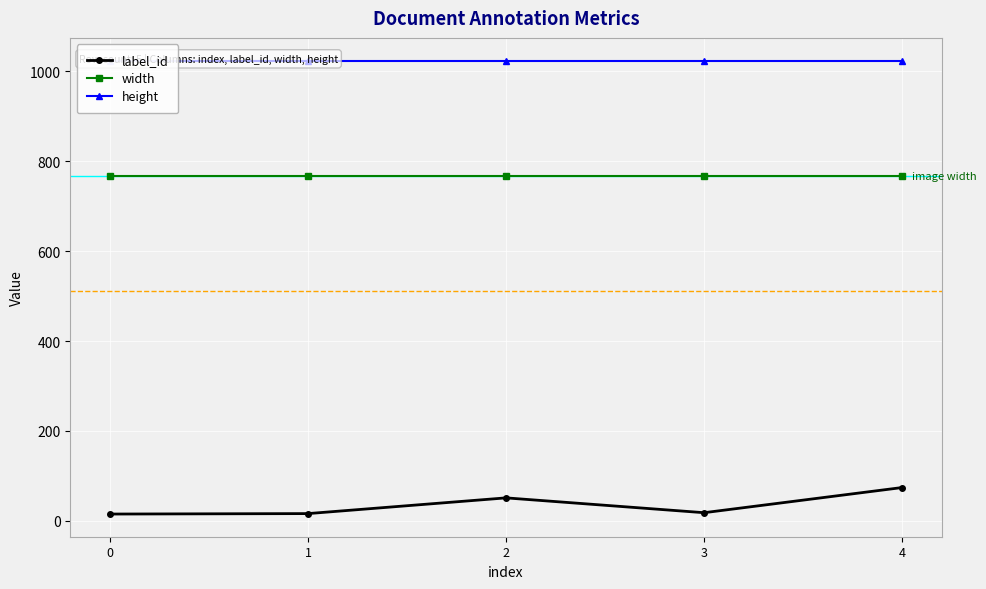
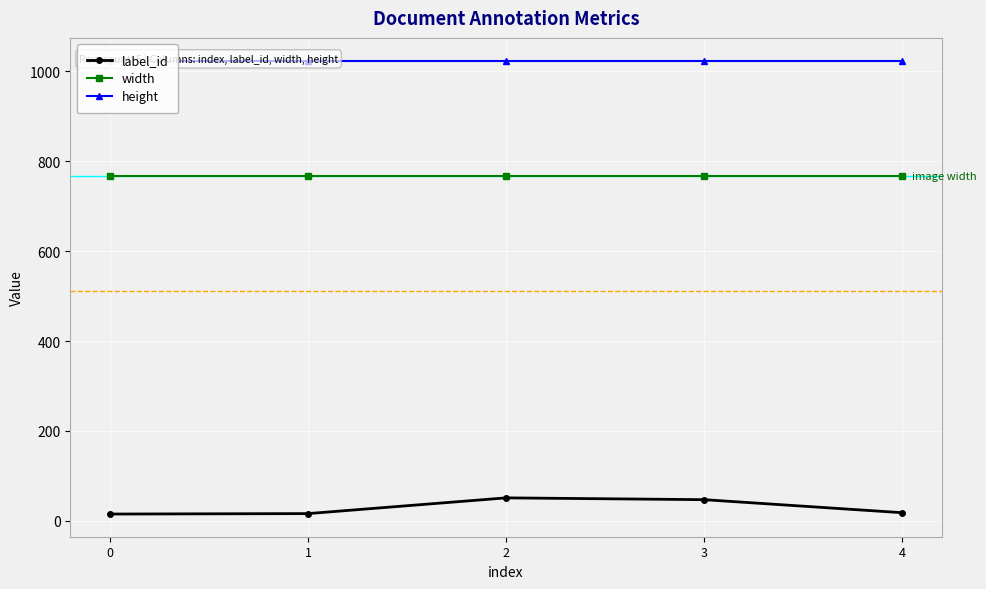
label_id, 3: 20 -> 50
label_id, 4: 70 -> 20
